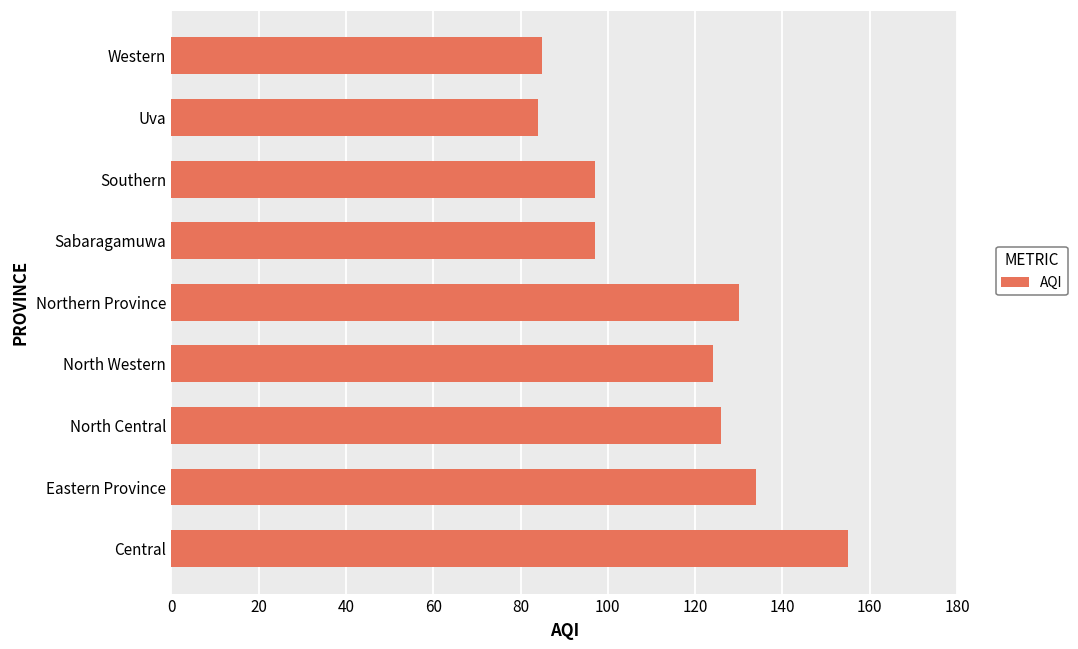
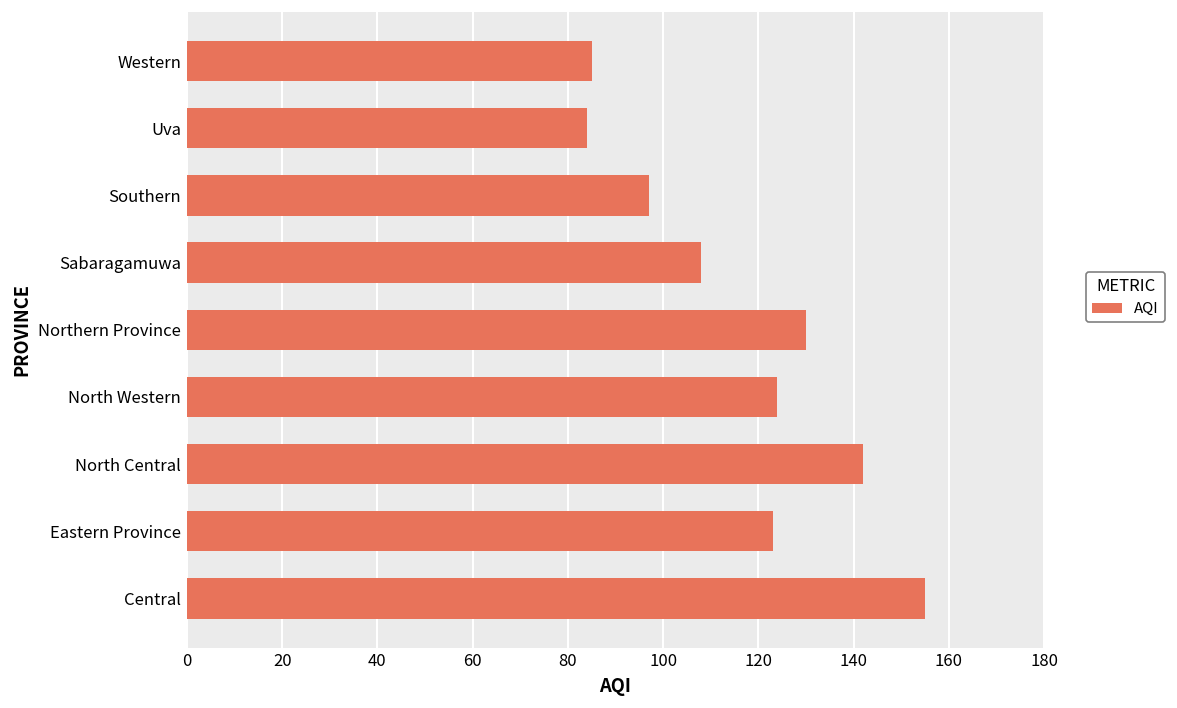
Sabaragamuwa: 97 -> 108
North Central: 126 -> 142
Eastern Province: 134 -> 123
